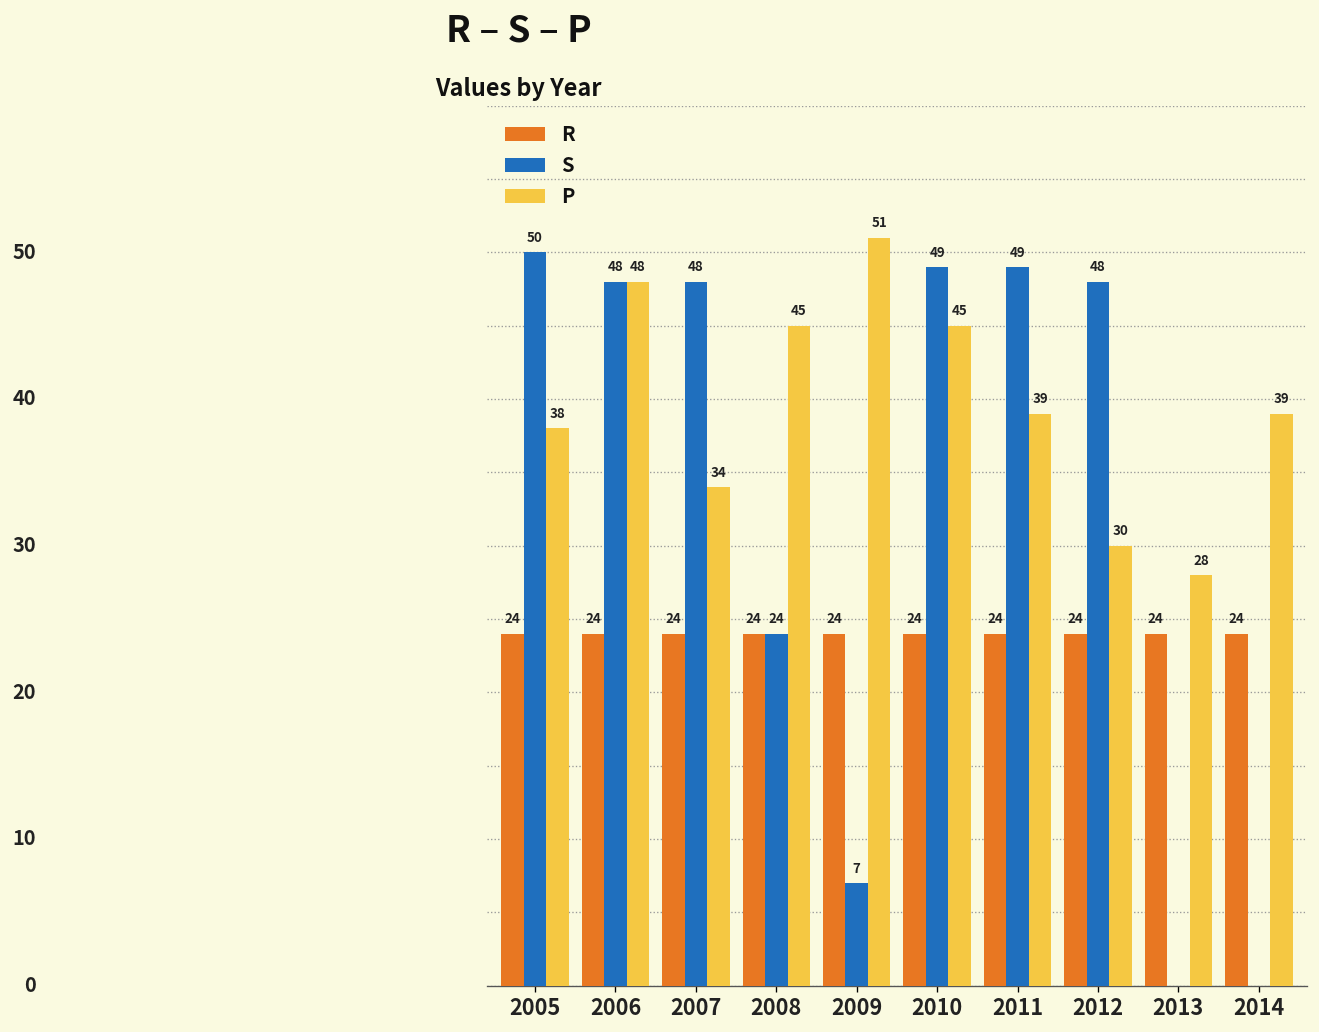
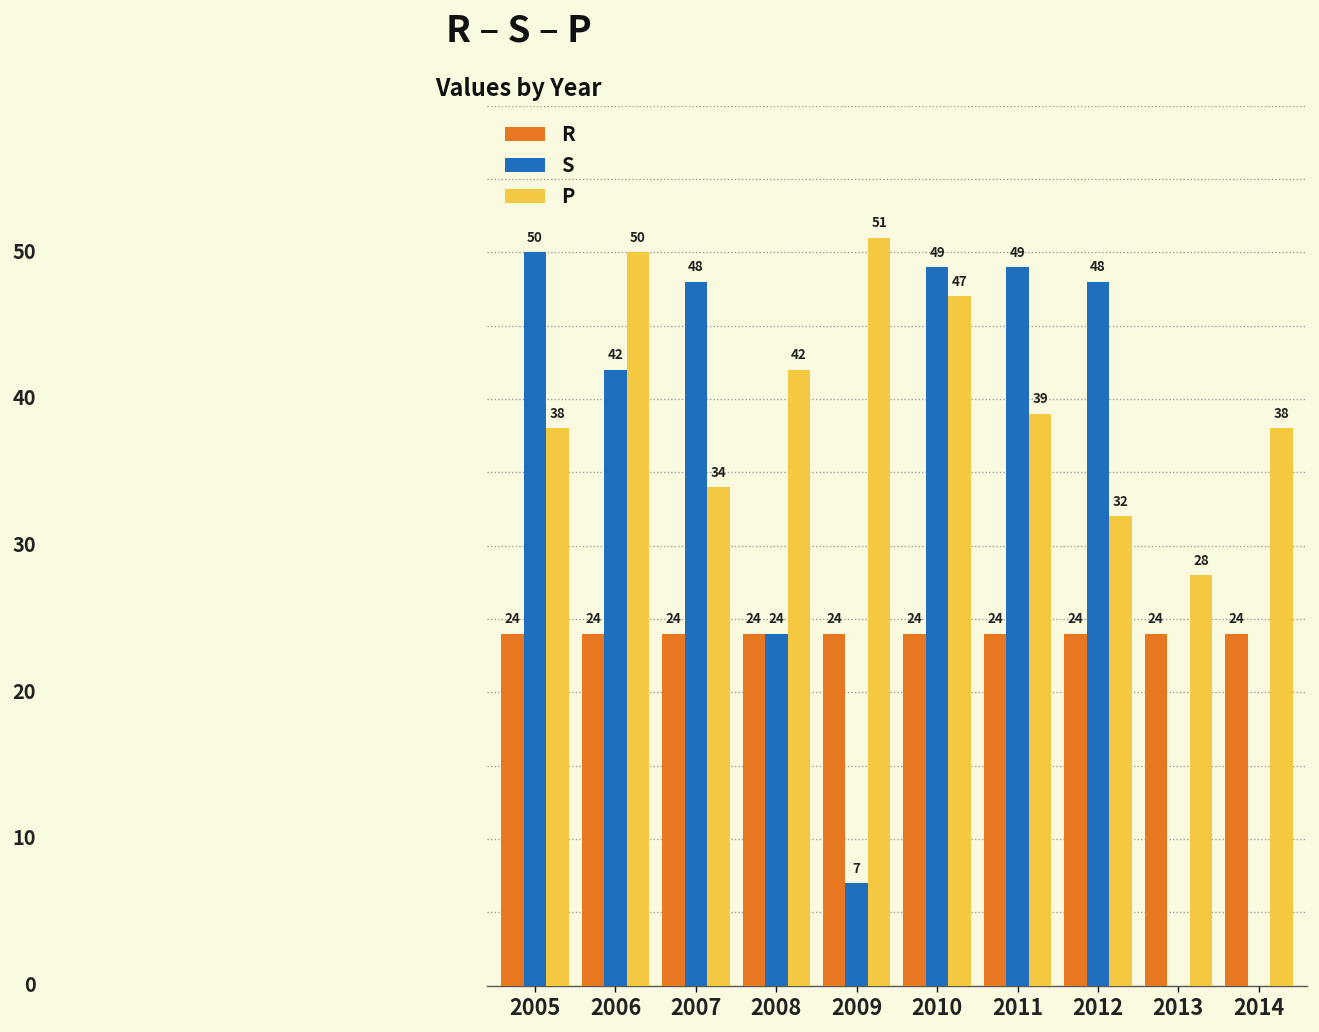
S, 2006: 48 -> 42
P, 2006: 48 -> 50
P, 2008: 45 -> 42
P, 2010: 45 -> 47
P, 2012: 30 -> 32
P, 2014: 39 -> 38
